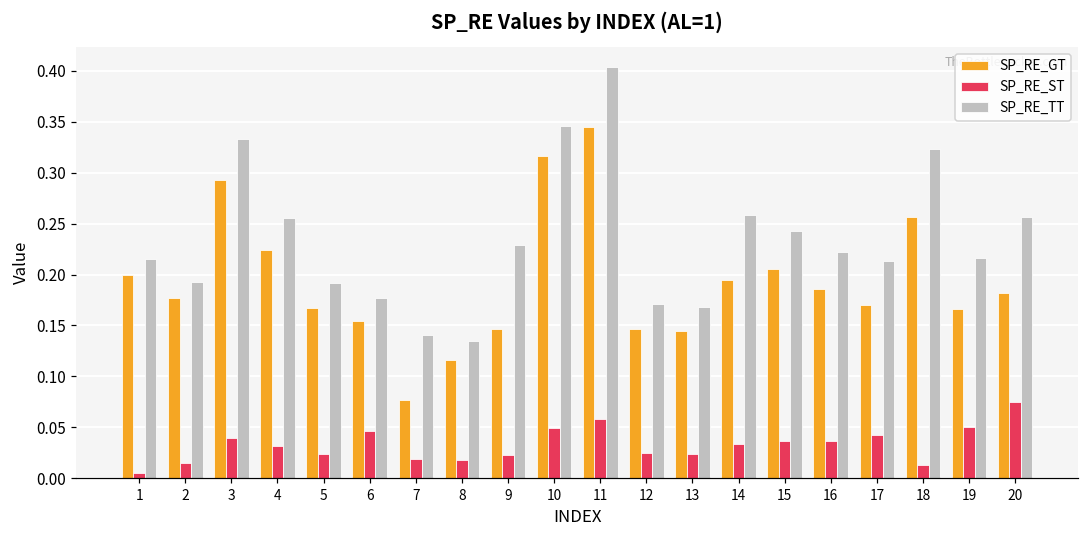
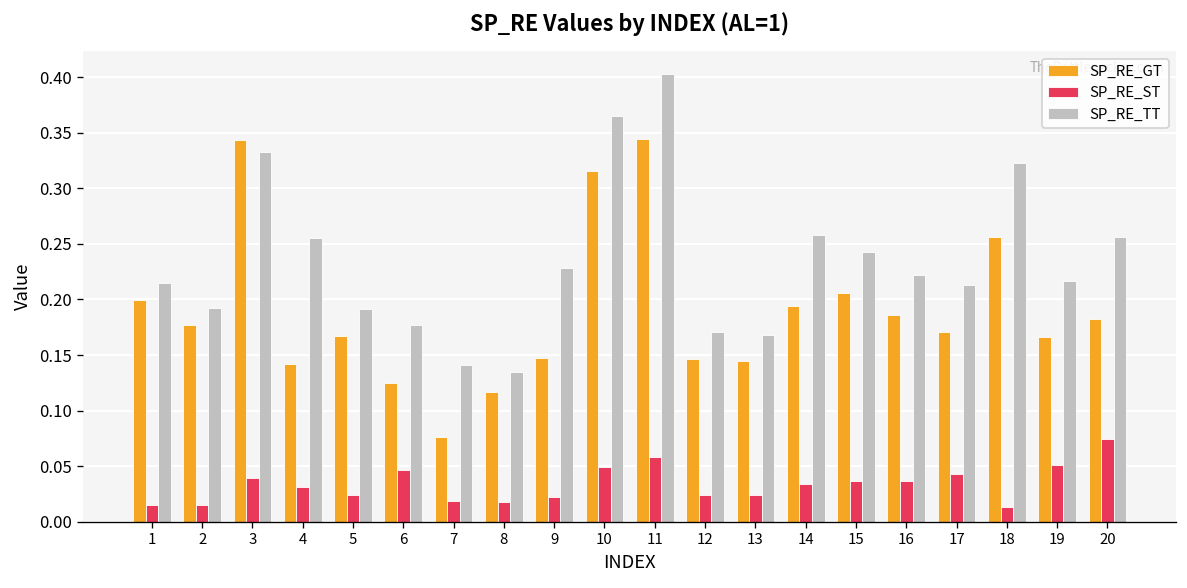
SP_RE_ST, 1: 0.00 -> 0.02
SP_RE_GT, 3: 0.29 -> 0.34
SP_RE_GT, 4: 0.22 -> 0.14
SP_RE_GT, 6: 0.15 -> 0.13
SP_RE_TT, 10: 0.35 -> 0.37
